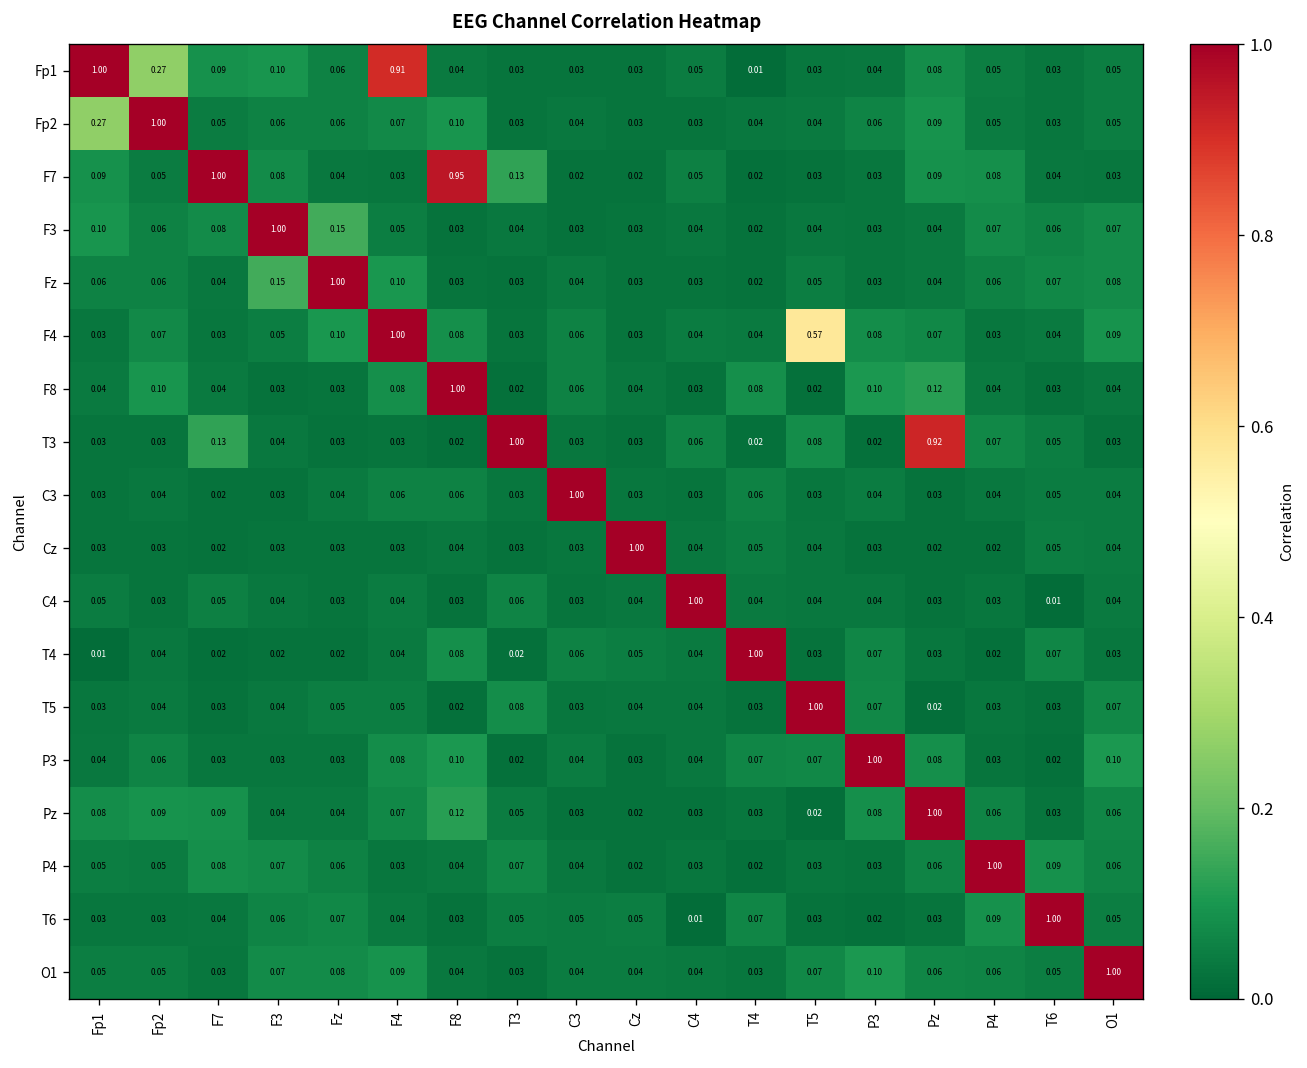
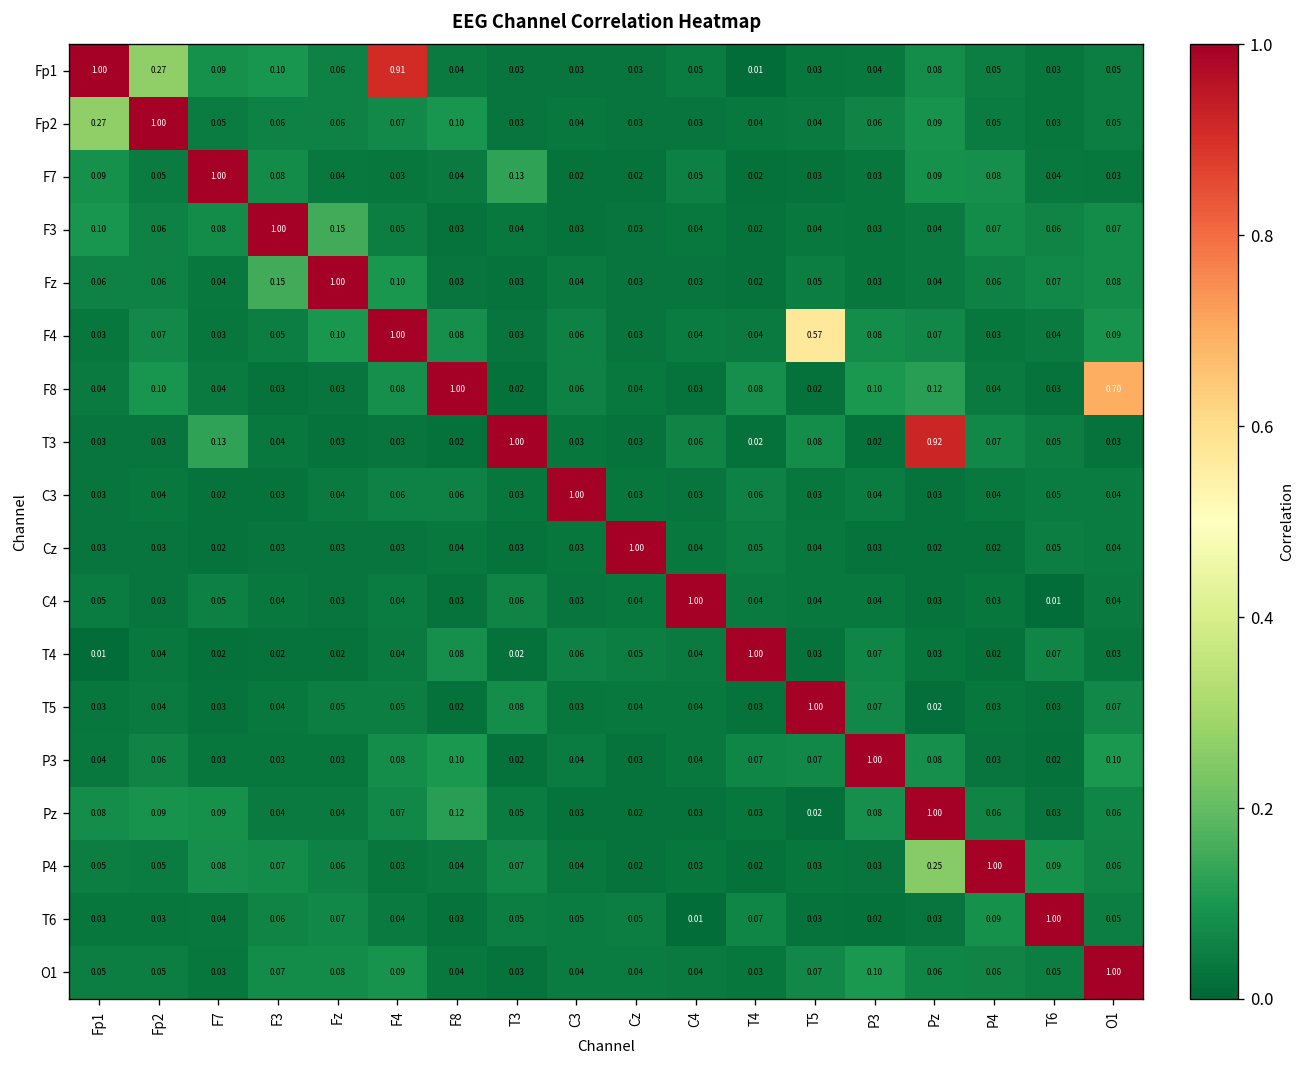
F7, F8: 0.95 -> 0.04
F8, O1: 0.04 -> 0.70
P4, Pz: 0.06 -> 0.25
